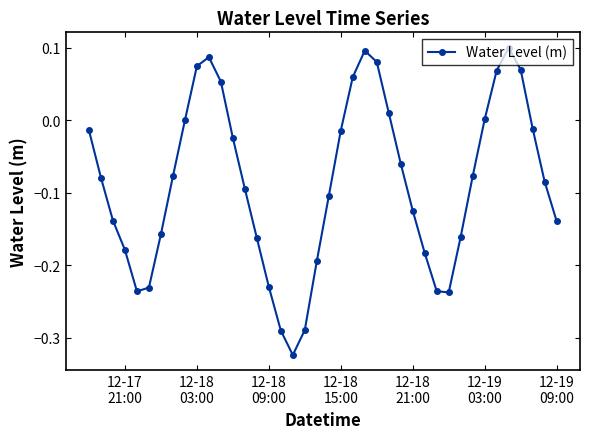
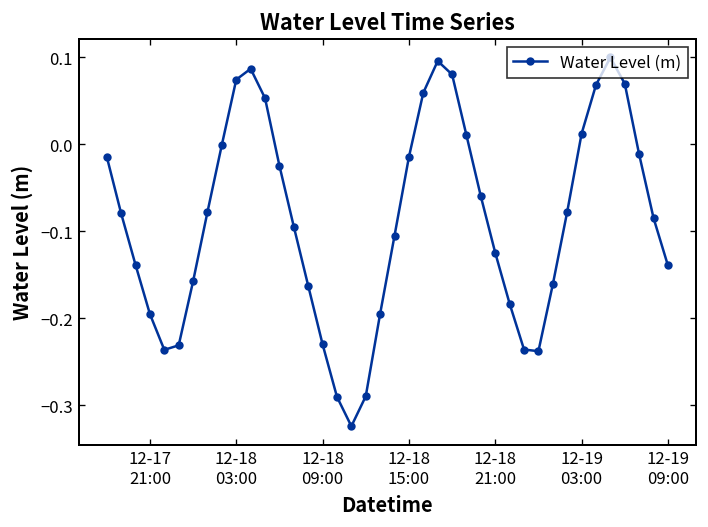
12-17 21:00: -0.18 -> -0.20
12-19 03:00: 0.00 -> 0.01
